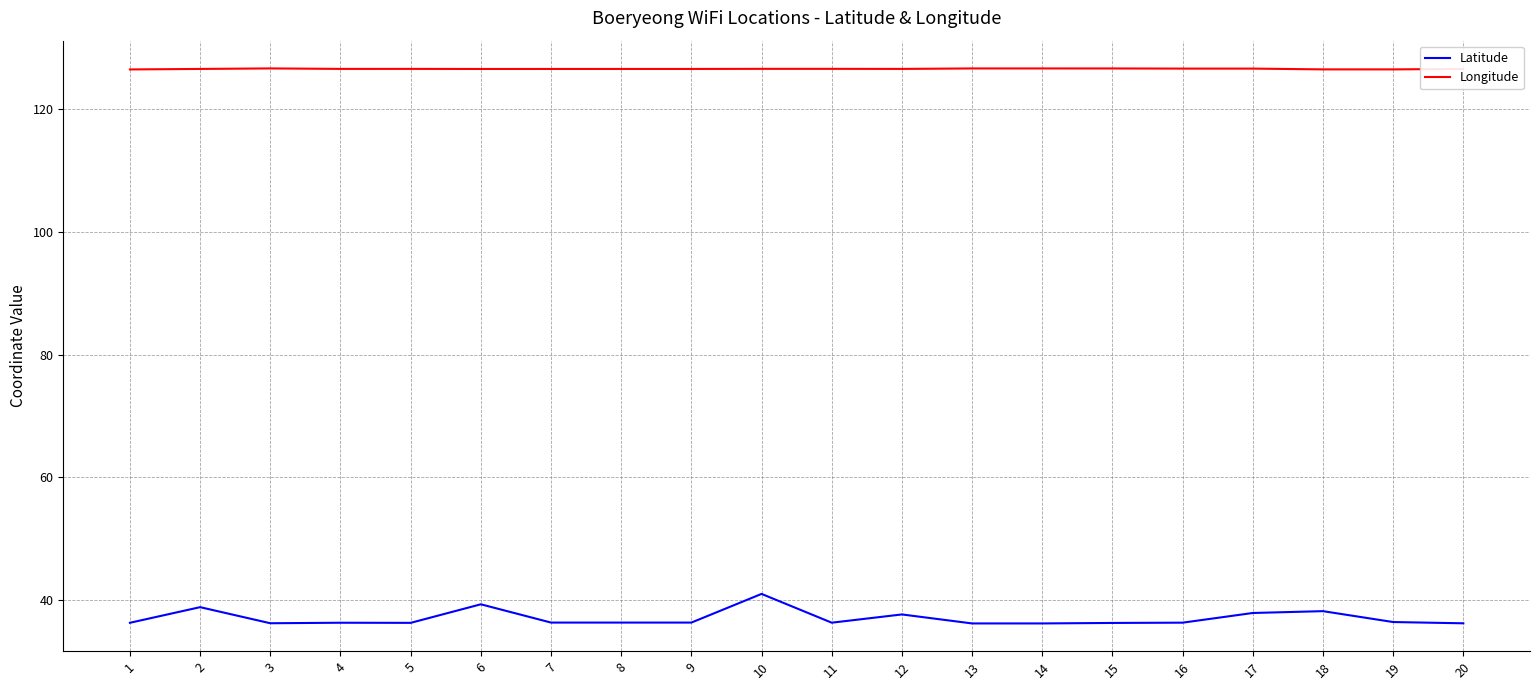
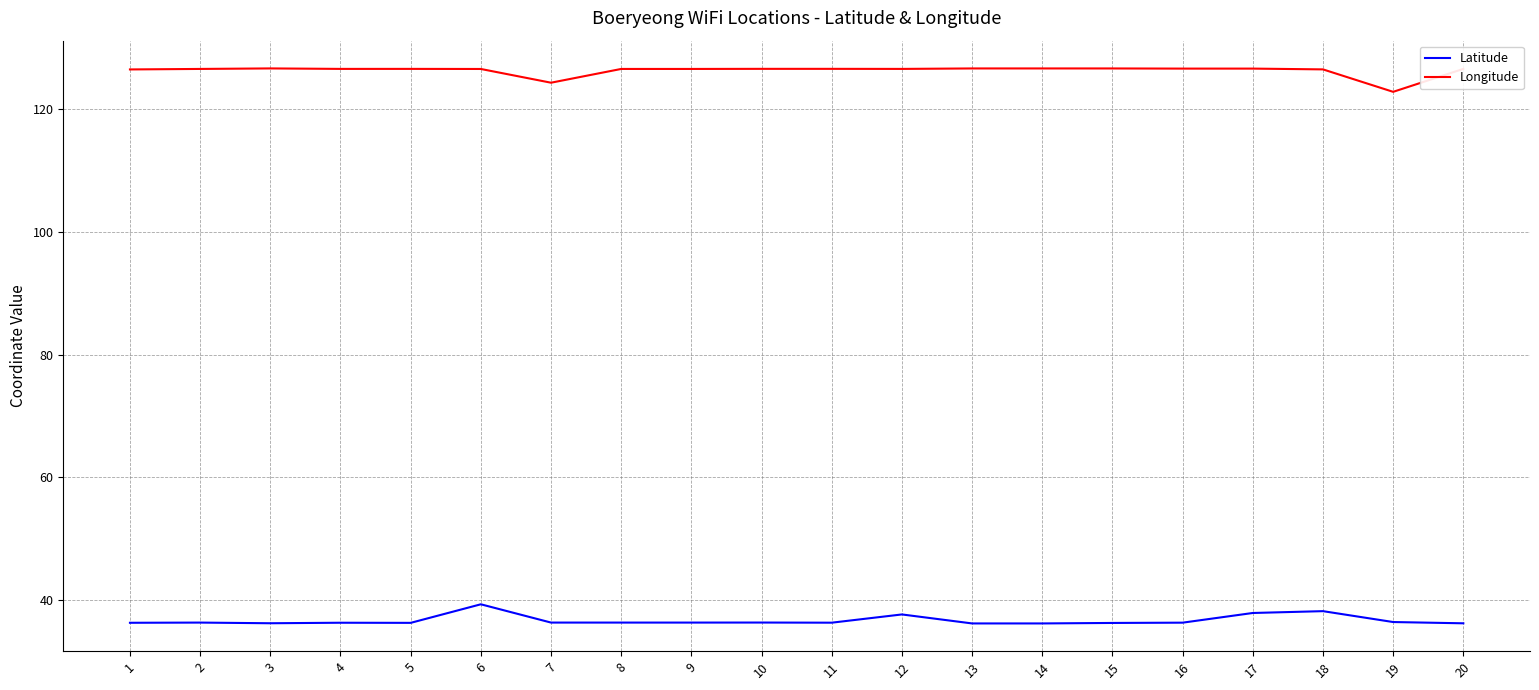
Latitude, 2: 39 -> 36
Longitude, 7: 127 -> 124
Latitude, 10: 41 -> 36
Longitude, 19: 127 -> 123
